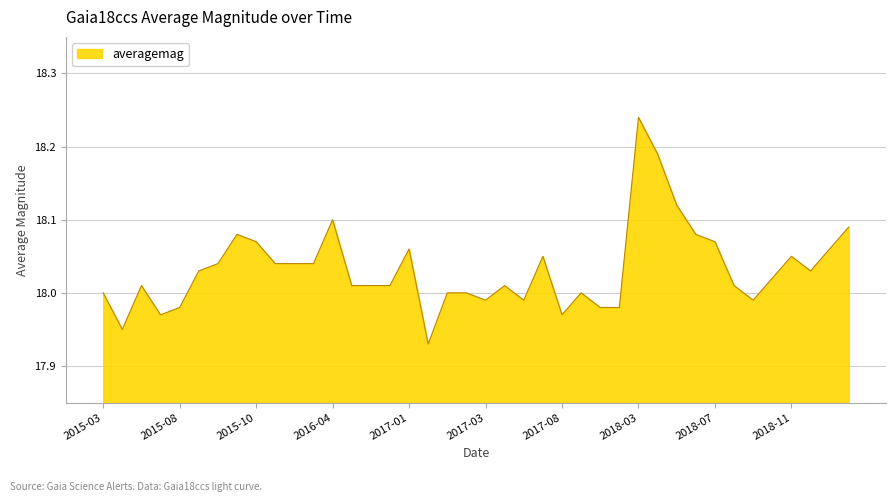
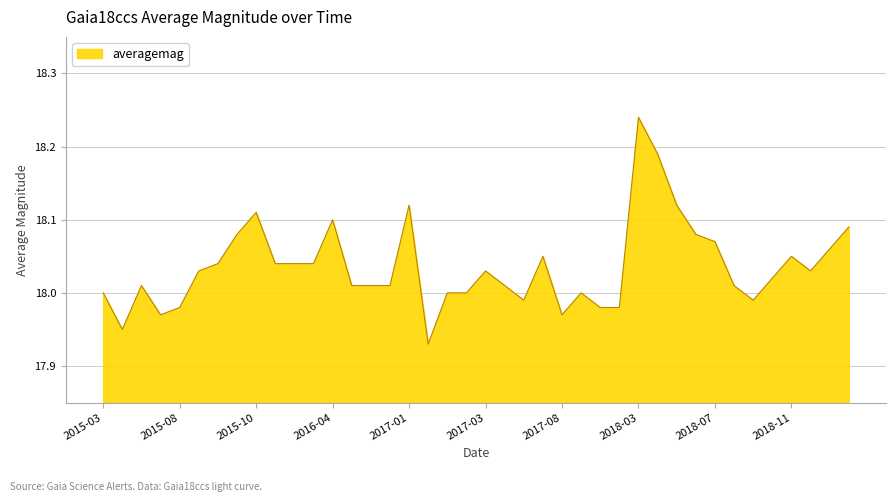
2015-10: 18.07 -> 18.11
2017-01: 18.06 -> 18.12
2017-03: 17.99 -> 18.03
